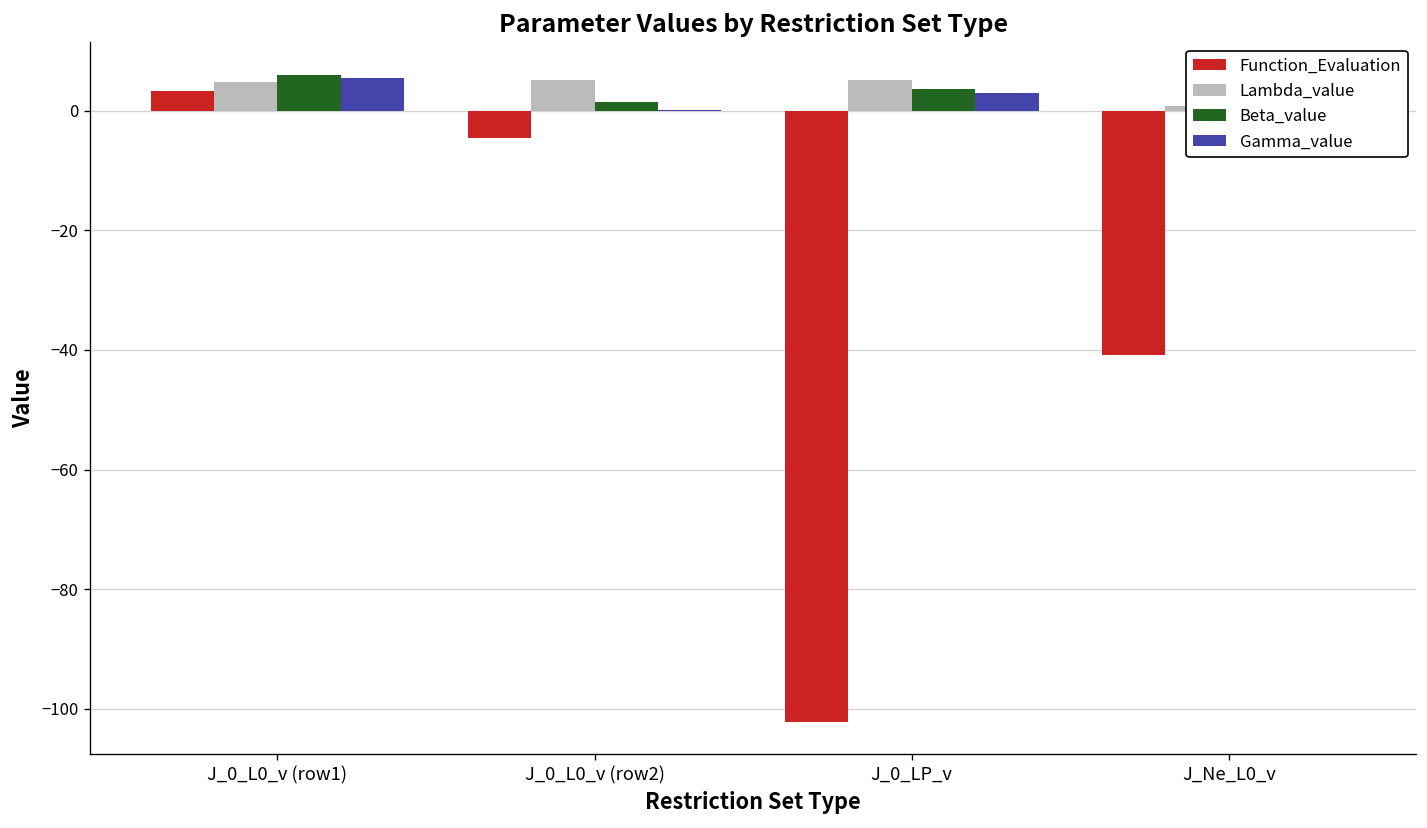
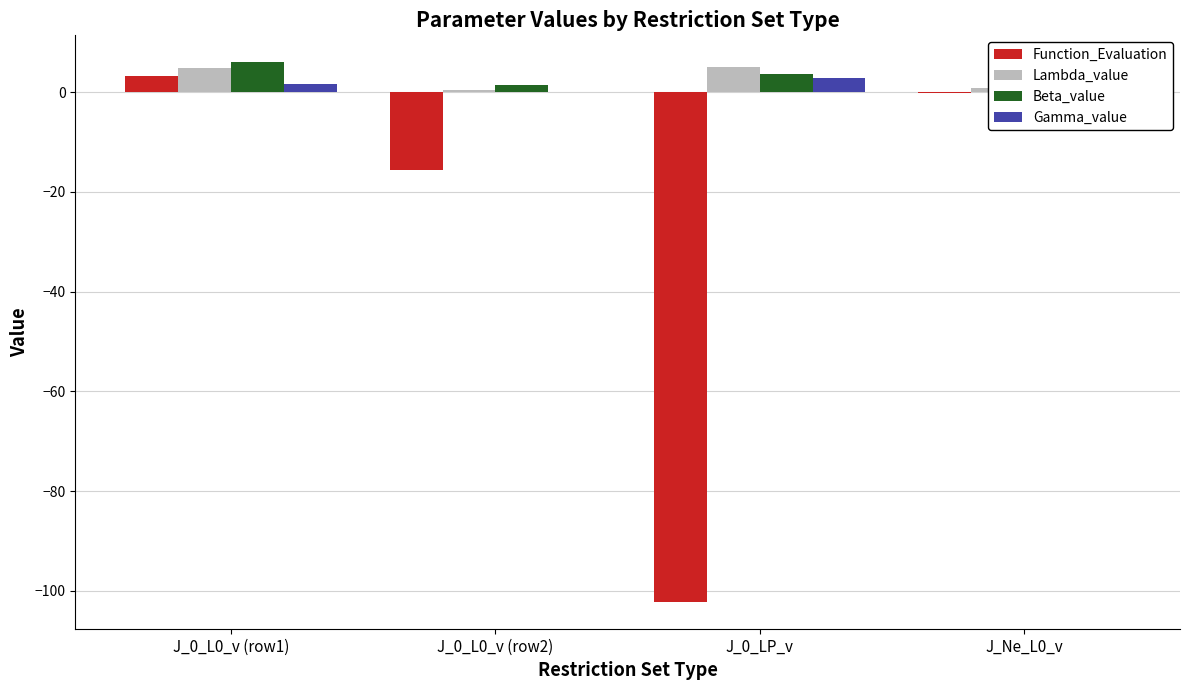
Gamma_value, J_0_L0_v (row1): 6 -> 2
Function_Evaluation, J_0_L0_v (row2): -5 -> -16
Lambda_value, J_0_L0_v (row2): 5 -> 0
Function_Evaluation, J_Ne_L0_v: -41 -> 0
